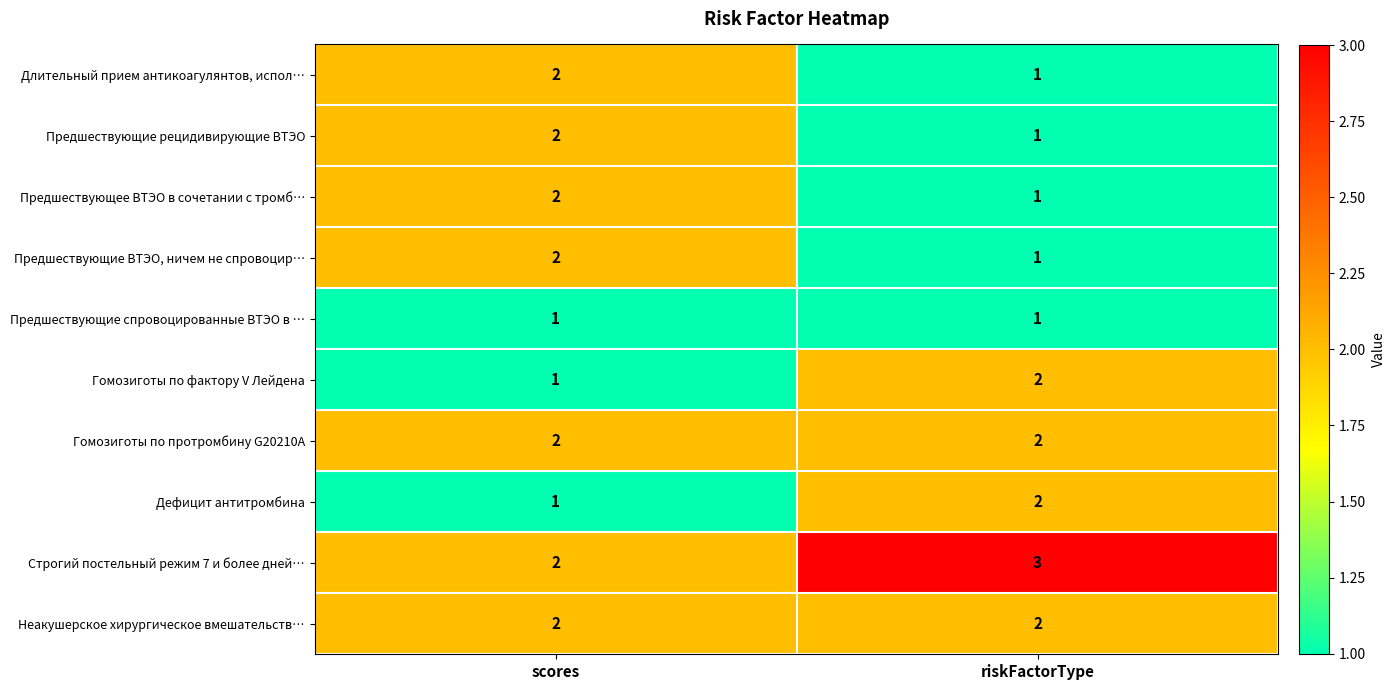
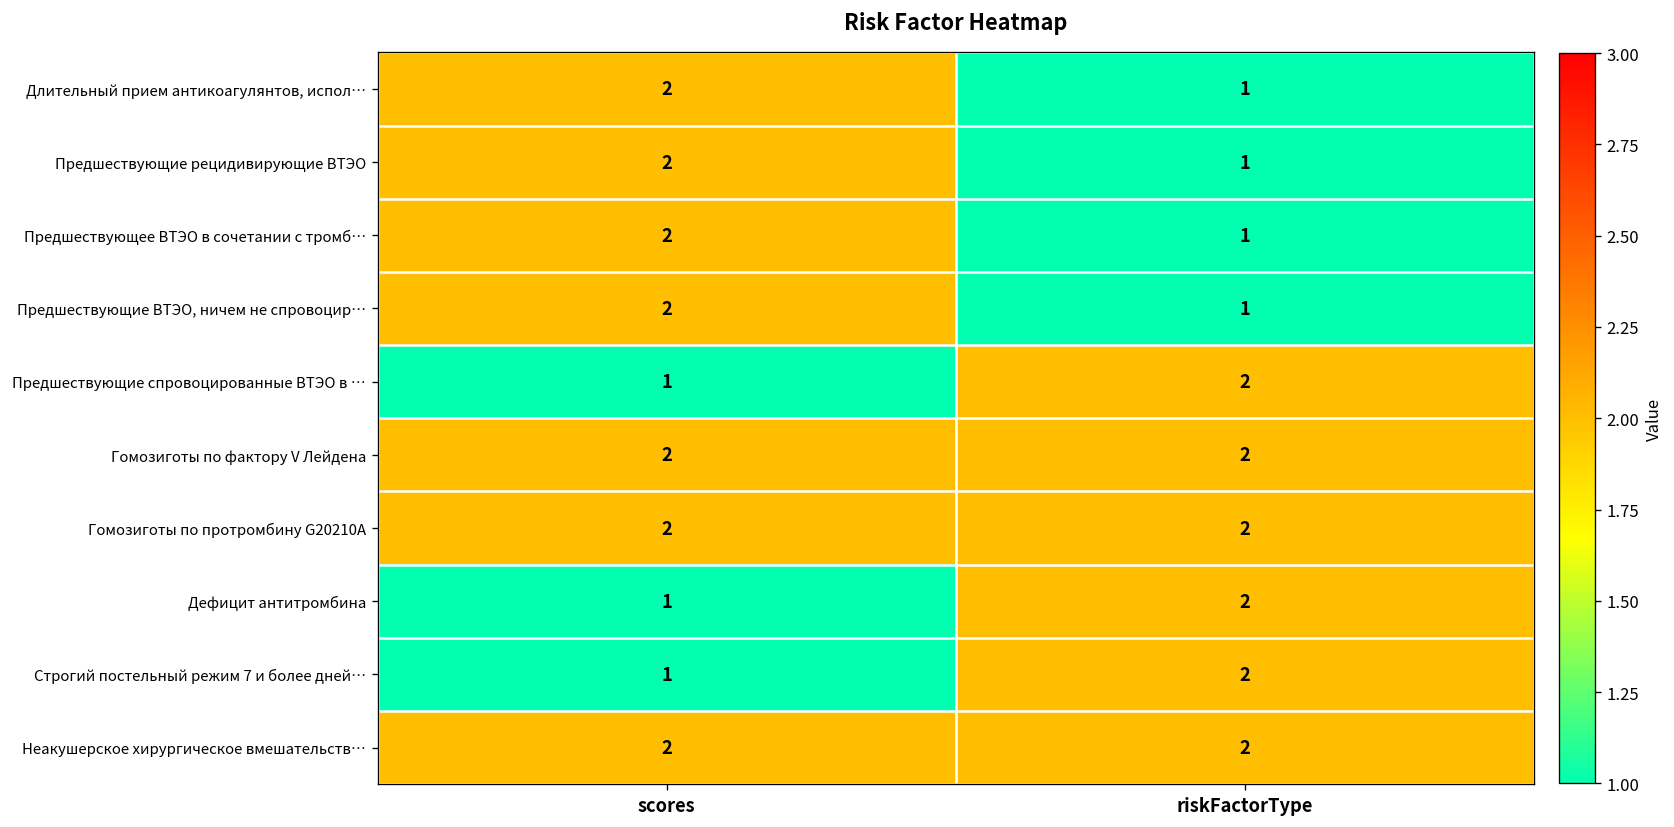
Предшествующие спровоцированные ВТЭО в …, riskFactorType: 1 -> 2
Гомозиготы по фактору V Лейдена, scores: 1 -> 2
Строгий постельный режим 7 и более дней…, scores: 2 -> 1
Строгий постельный режим 7 и более дней…, riskFactorType: 3 -> 2
